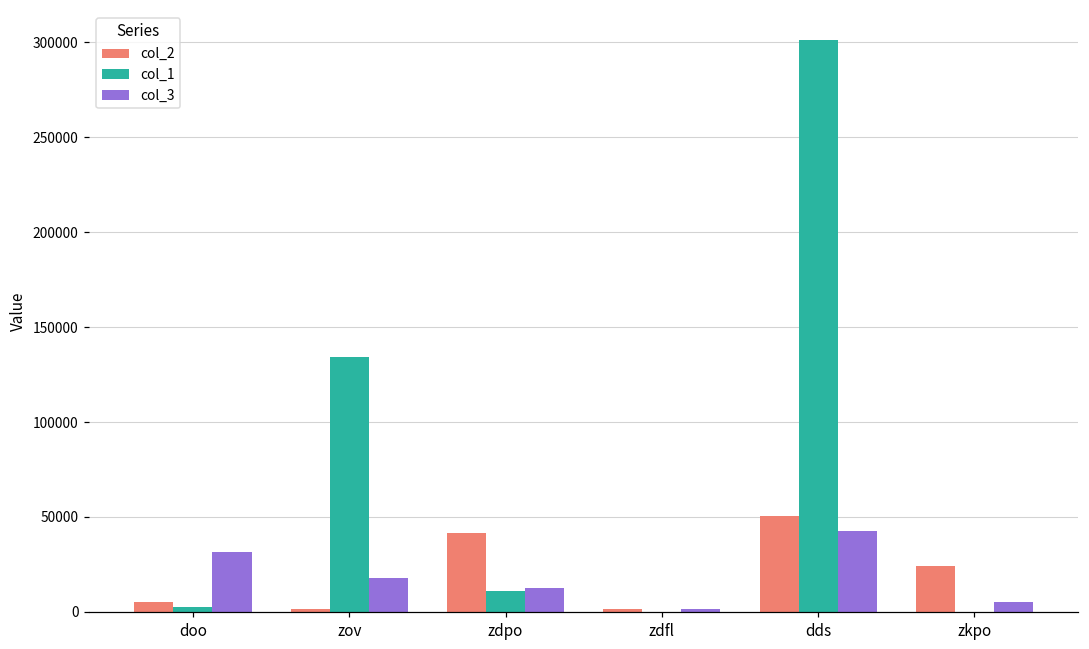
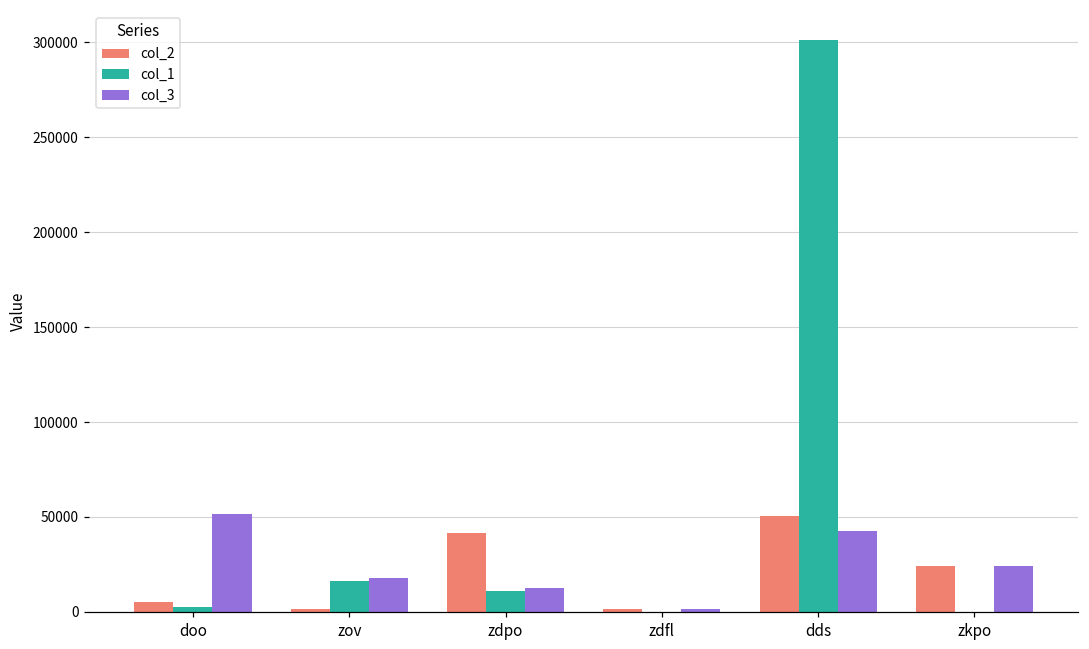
col_3, doo: 32000 -> 51000
col_1, zov: 134000 -> 16000
col_3, zkpo: 5000 -> 24000
